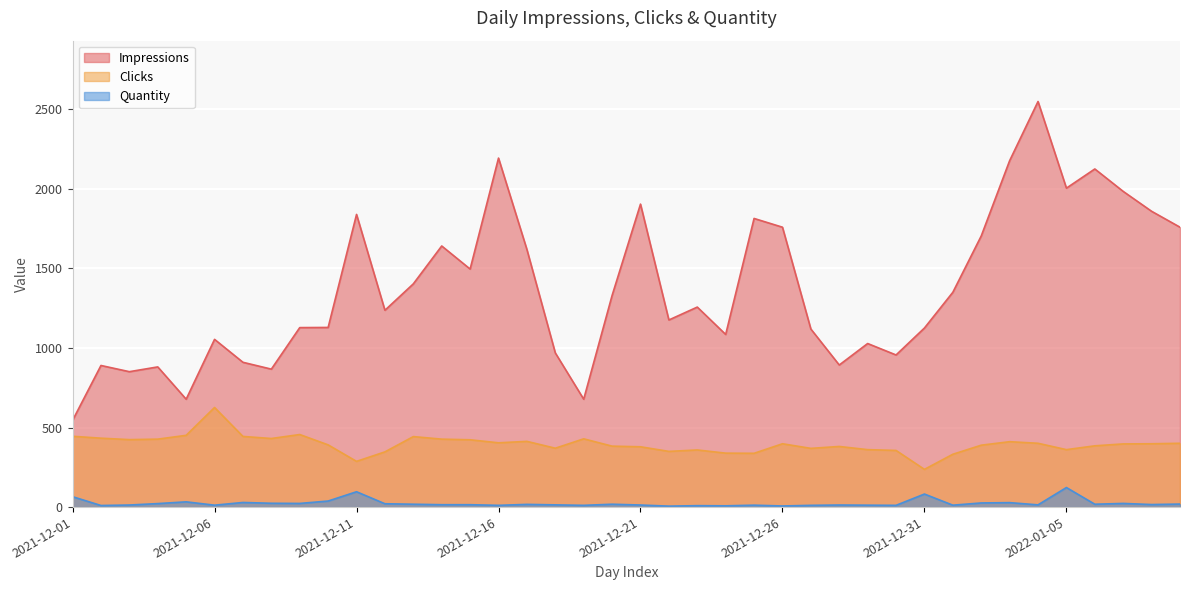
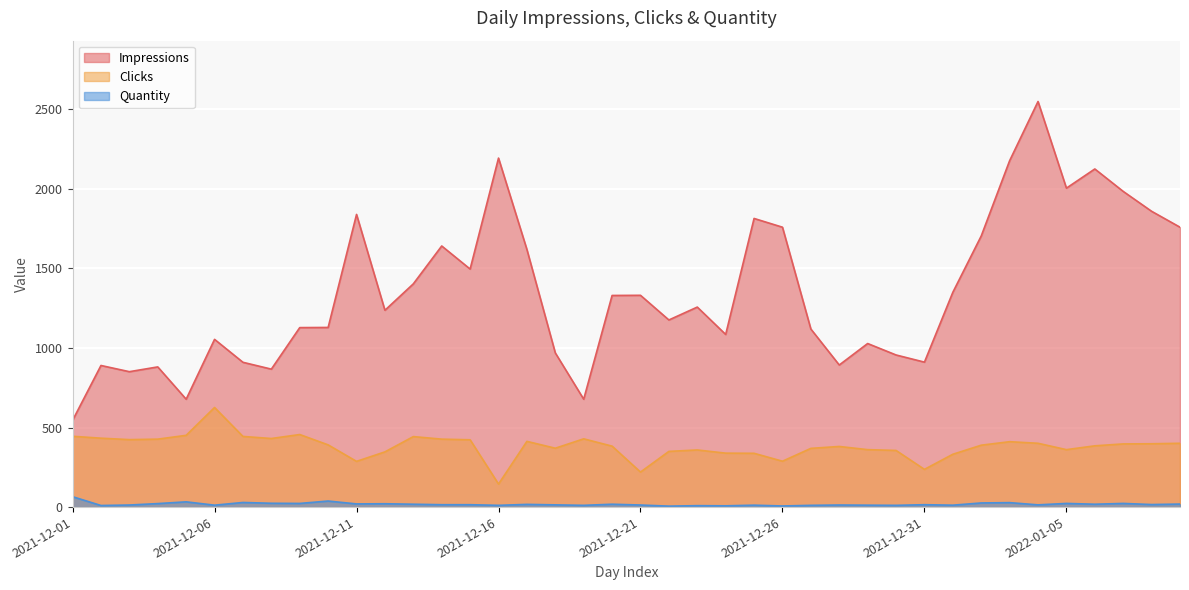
Quantity, 2021-12-11: 100 -> 20
Clicks, 2021-12-16: 400 -> 140
Impressions, 2021-12-21: 1900 -> 1330
Clicks, 2021-12-21: 380 -> 220
Clicks, 2021-12-26: 400 -> 290
Impressions, 2021-12-31: 1130 -> 910
Quantity, 2021-12-31: 80 -> 20
Quantity, 2022-01-05: 120 -> 20
